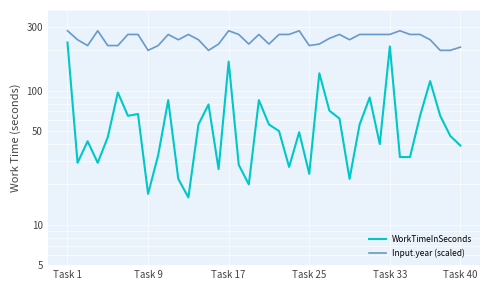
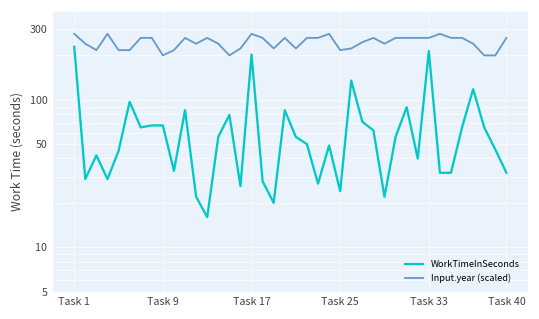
WorkTimeInSeconds, Task 9: 17 -> 70
WorkTimeInSeconds, Task 17: 170 -> 200
WorkTimeInSeconds, Task 40: 39 -> 32
Input.year (scaled), Task 40: 210 -> 260
